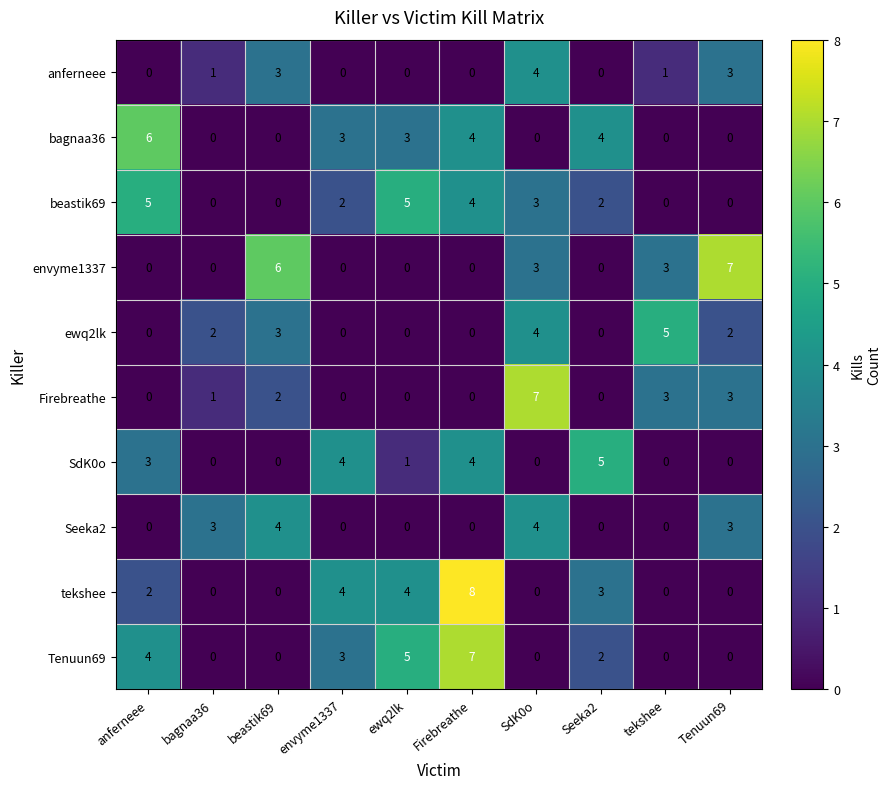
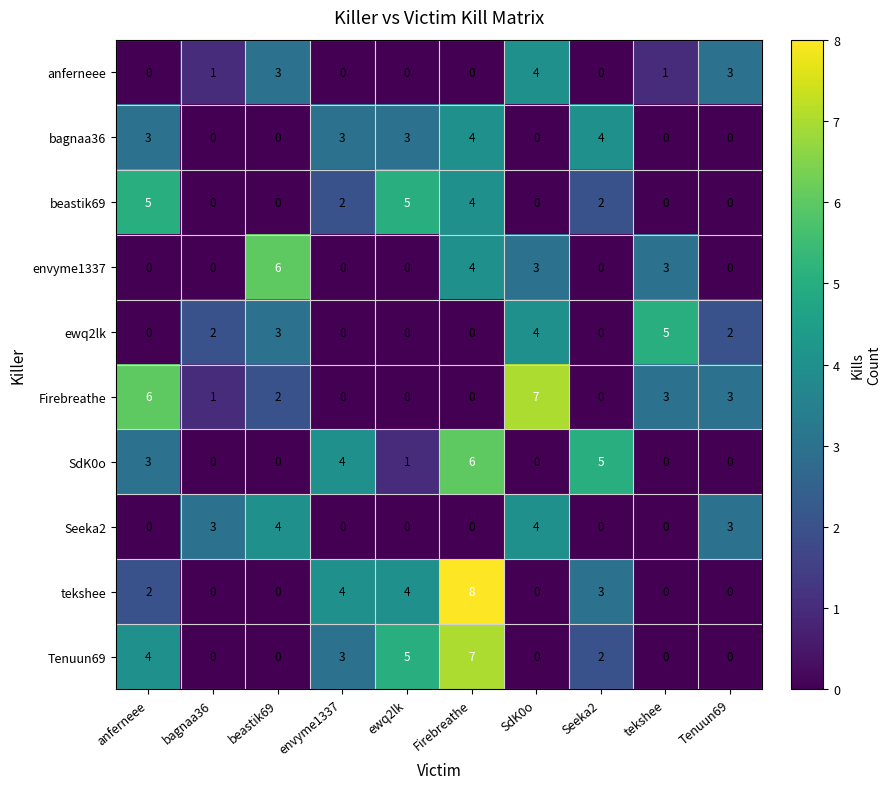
bagnaa36, anferneee: 6 -> 3
beastik69, SdK0o: 3 -> 0
envyme1337, Firebreathe: 0 -> 4
envyme1337, Tenuun69: 7 -> 0
Firebreathe, anferneee: 0 -> 6
SdK0o, Firebreathe: 4 -> 6
